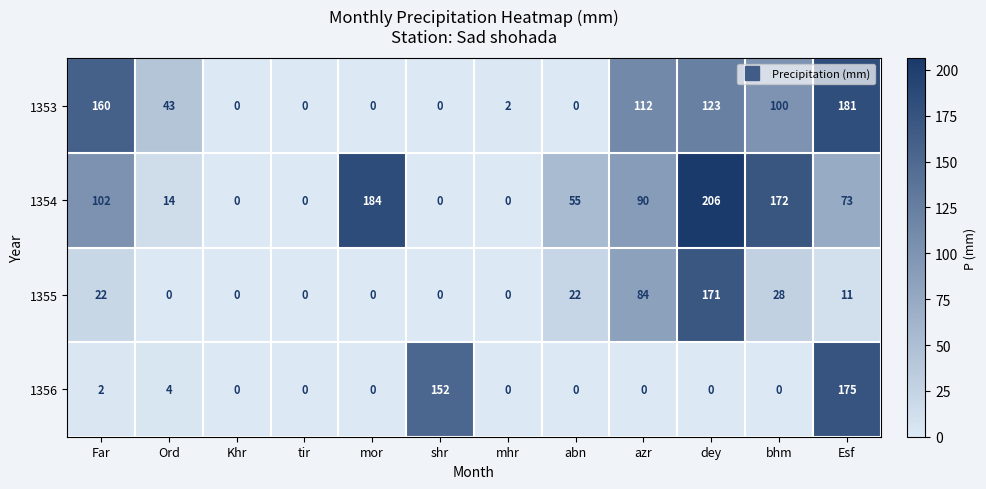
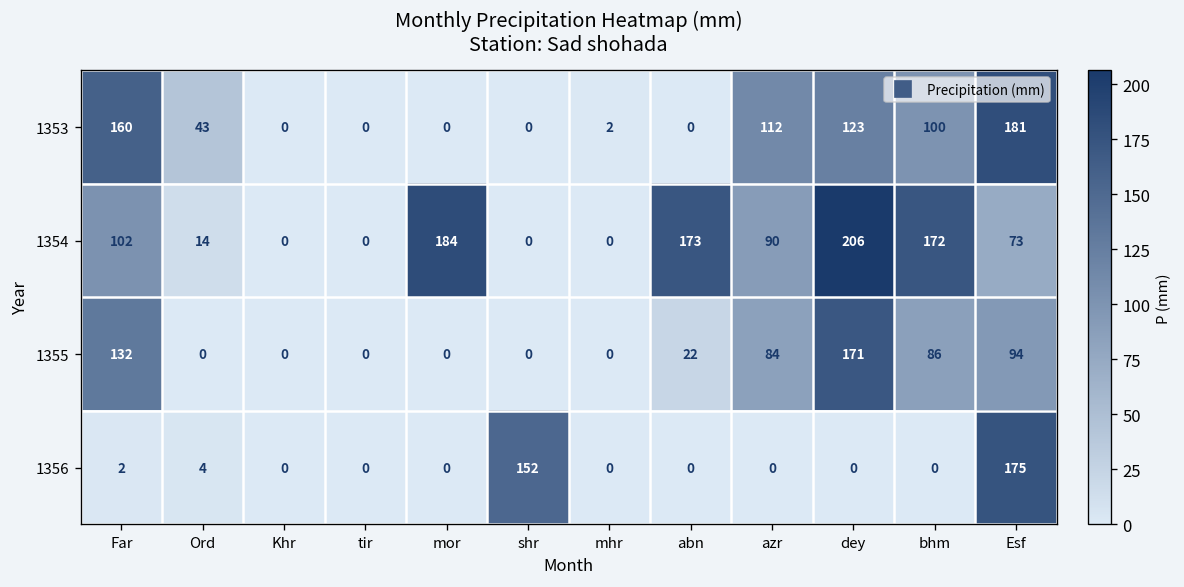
1354, abn: 55 -> 173
1355, Far: 22 -> 132
1355, bhm: 28 -> 86
1355, Esf: 11 -> 94
